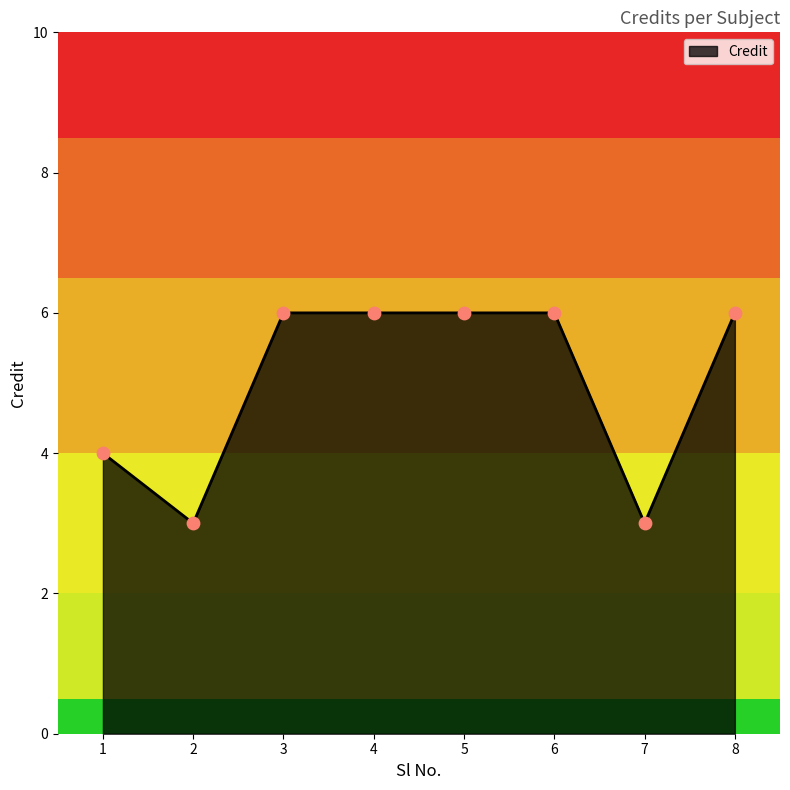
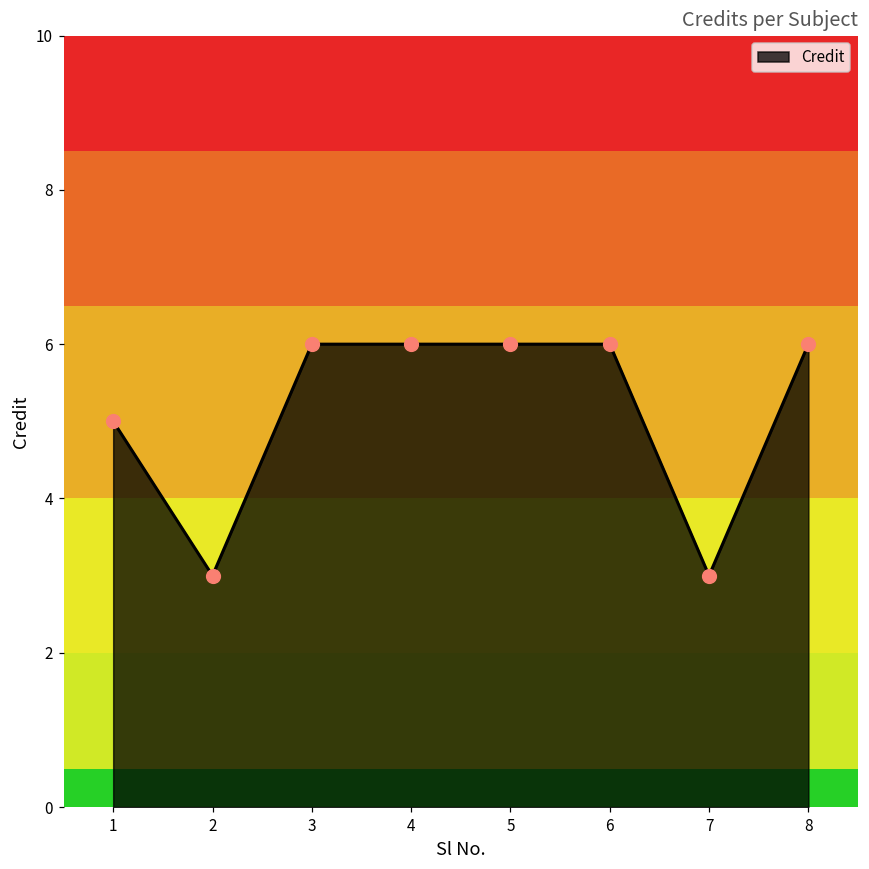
1: 4 -> 5
